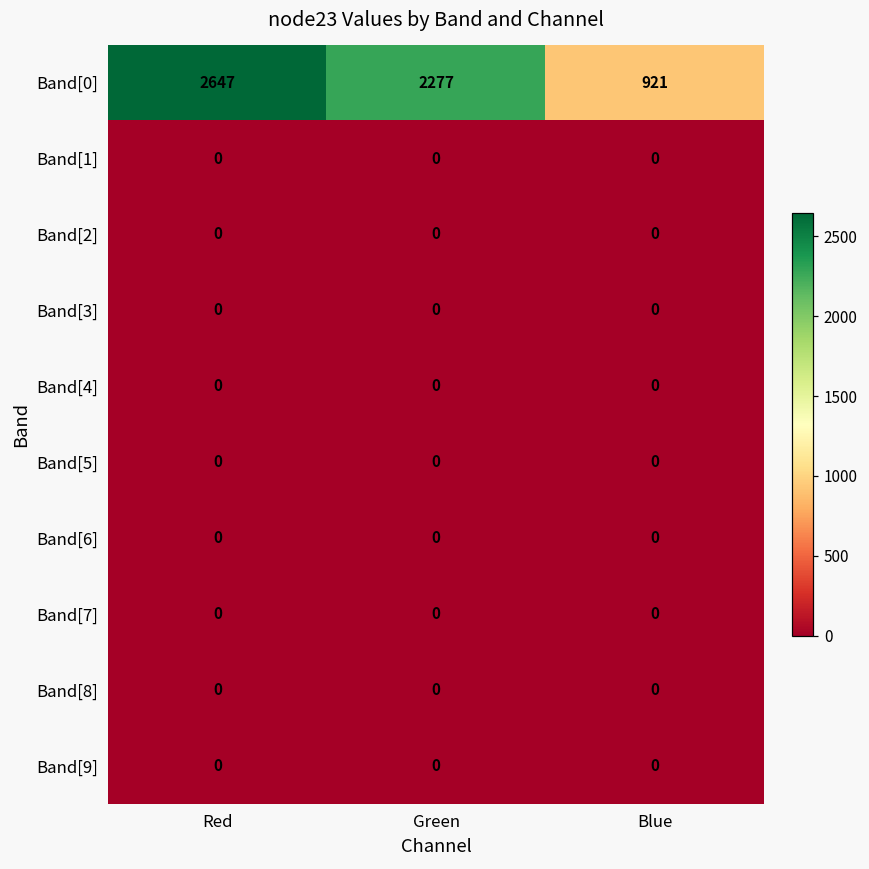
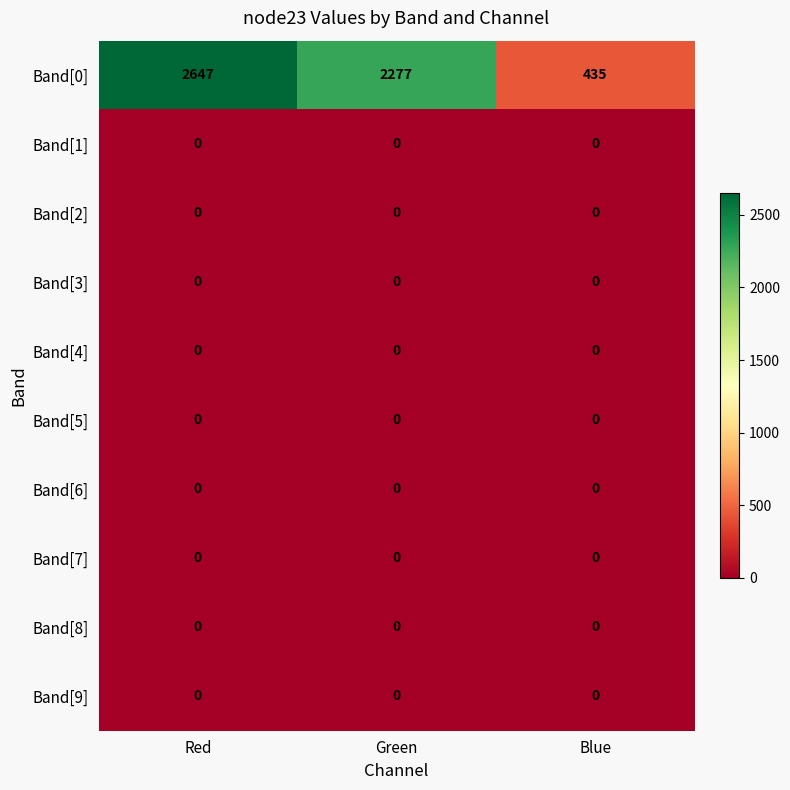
Band[0], Blue: 921 -> 435
